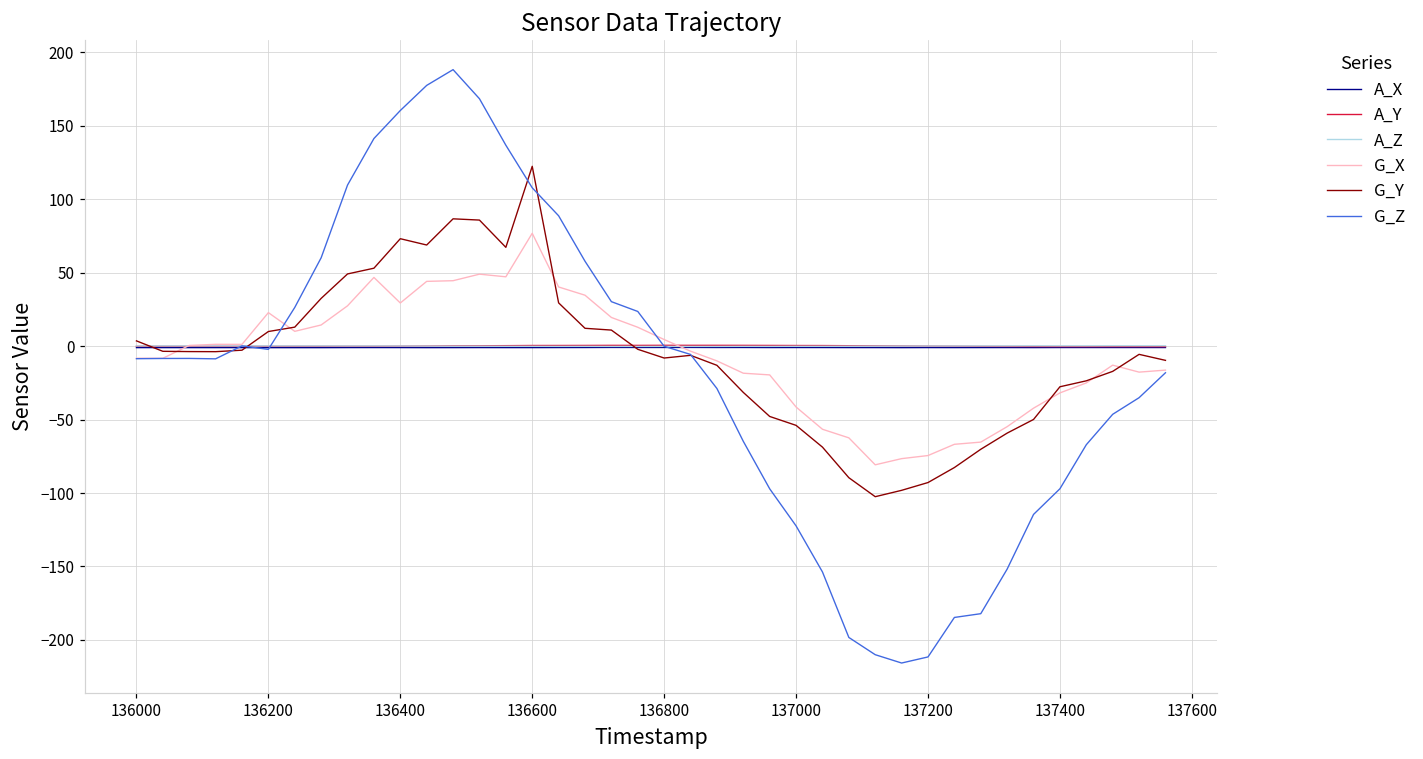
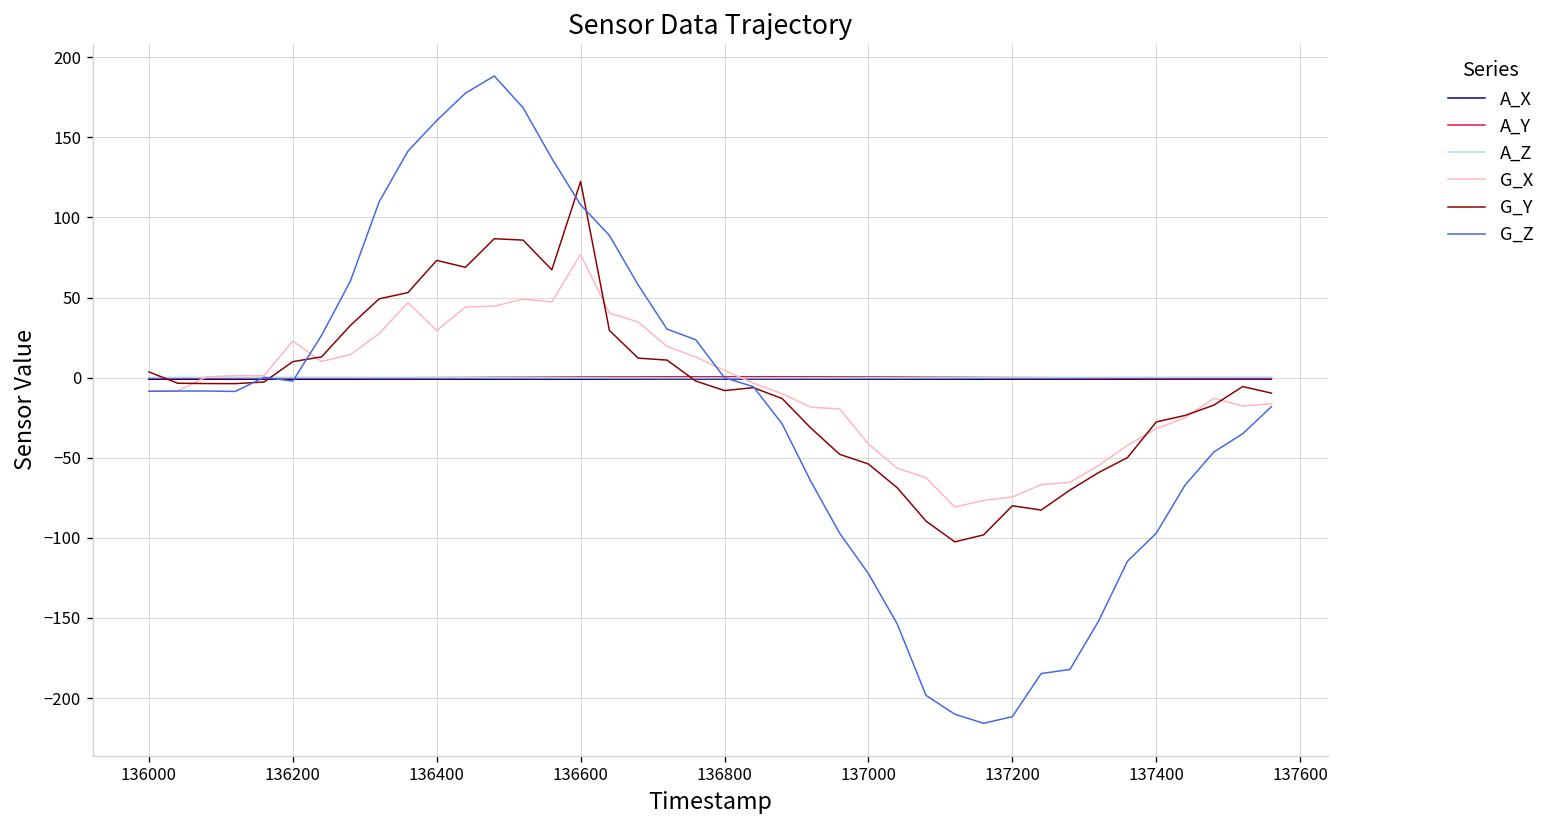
G_Y, 137200: -93 -> -80
